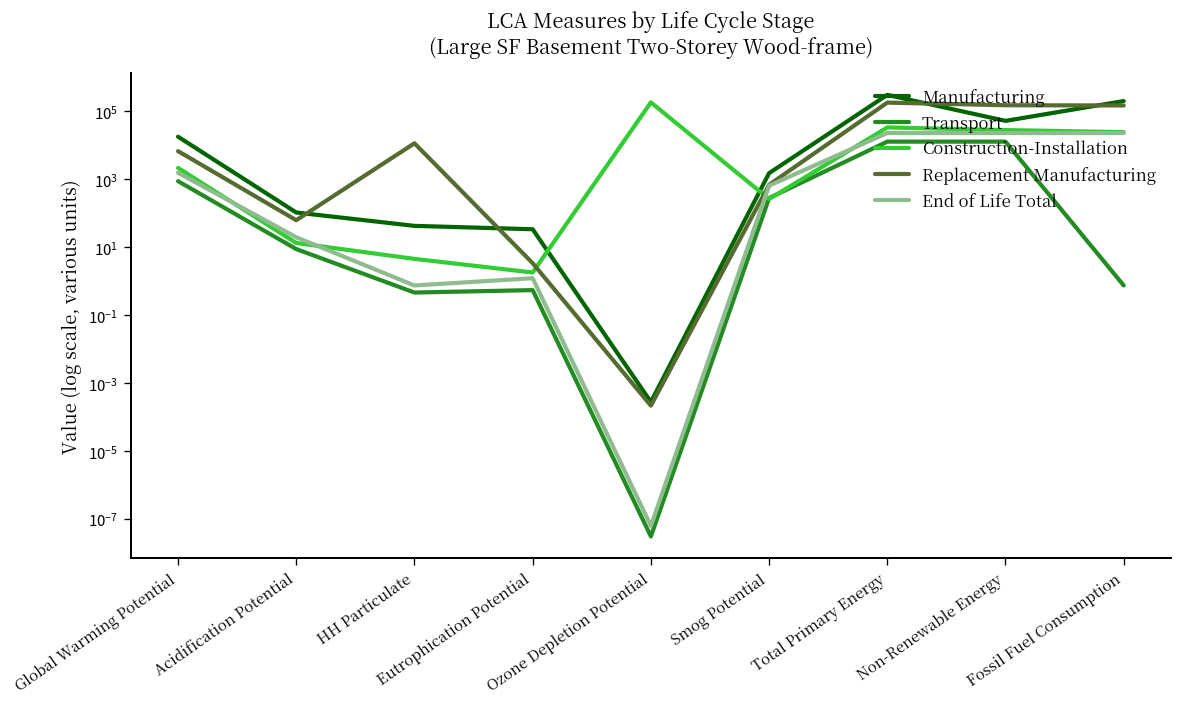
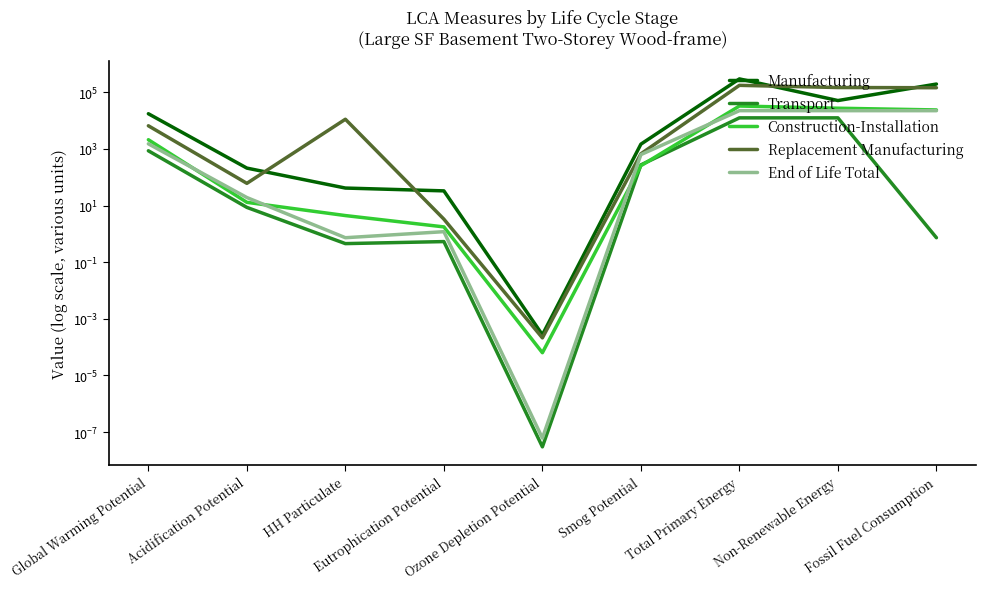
Manufacturing, Acidification Potential: 100 -> 200
Construction-Installation, Ozone Depletion Potential: 200000 -> 0
